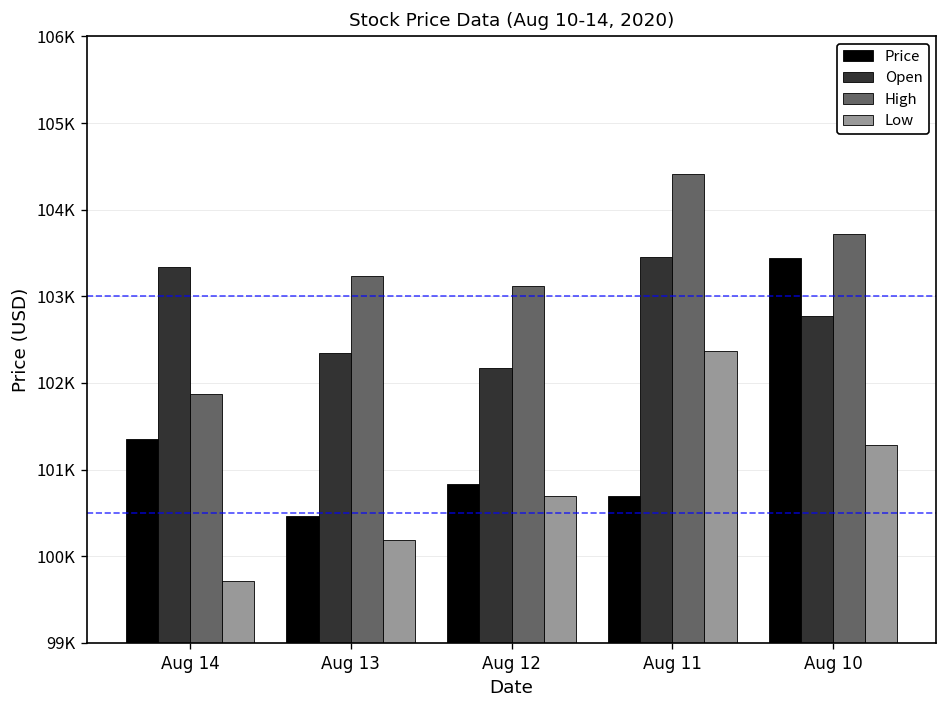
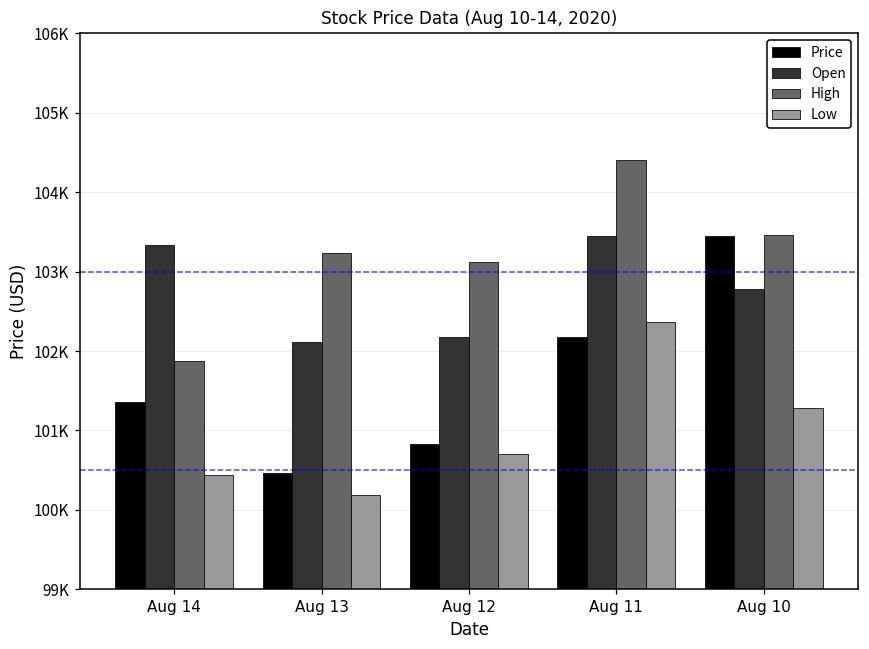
Low, Aug 14: 99700 -> 100400
Open, Aug 13: 102400 -> 102100
Price, Aug 11: 100700 -> 102200
High, Aug 10: 103700 -> 103500
